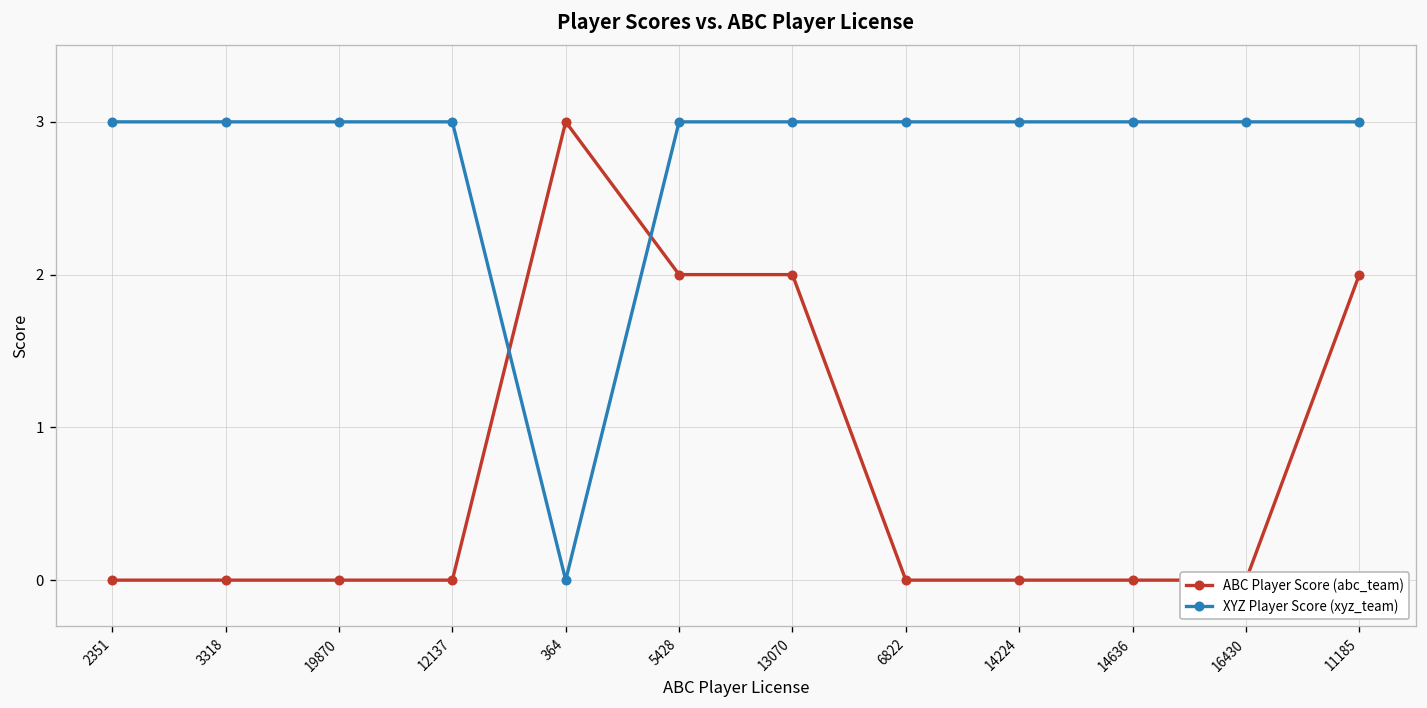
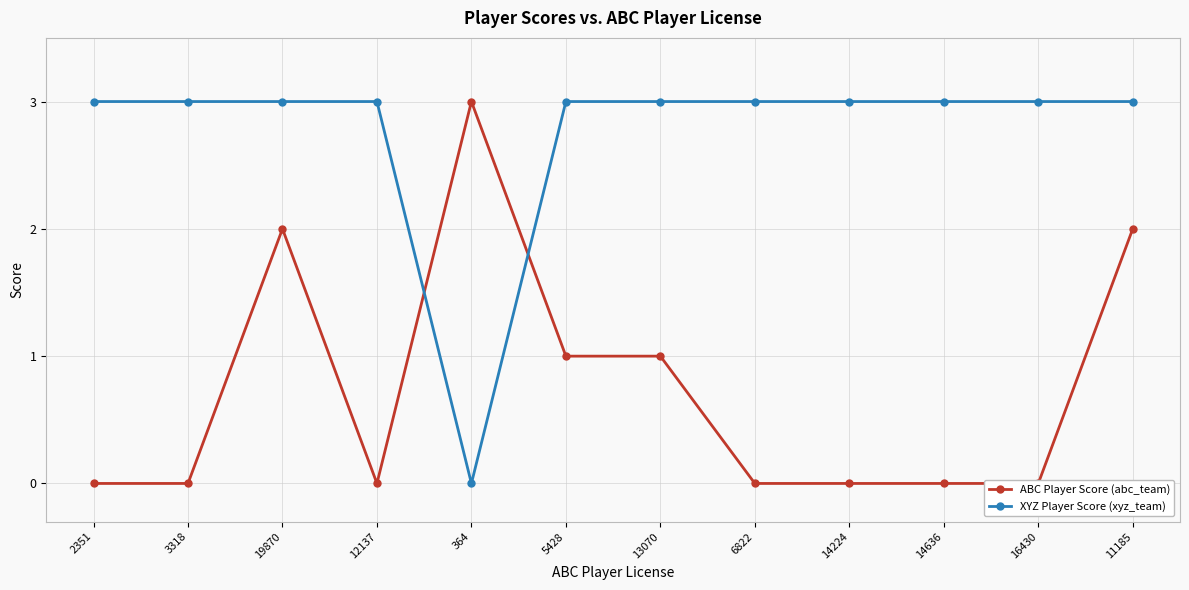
ABC Player Score (abc_team), 19870: 0 -> 2
ABC Player Score (abc_team), 5428: 2 -> 1
ABC Player Score (abc_team), 13070: 2 -> 1
